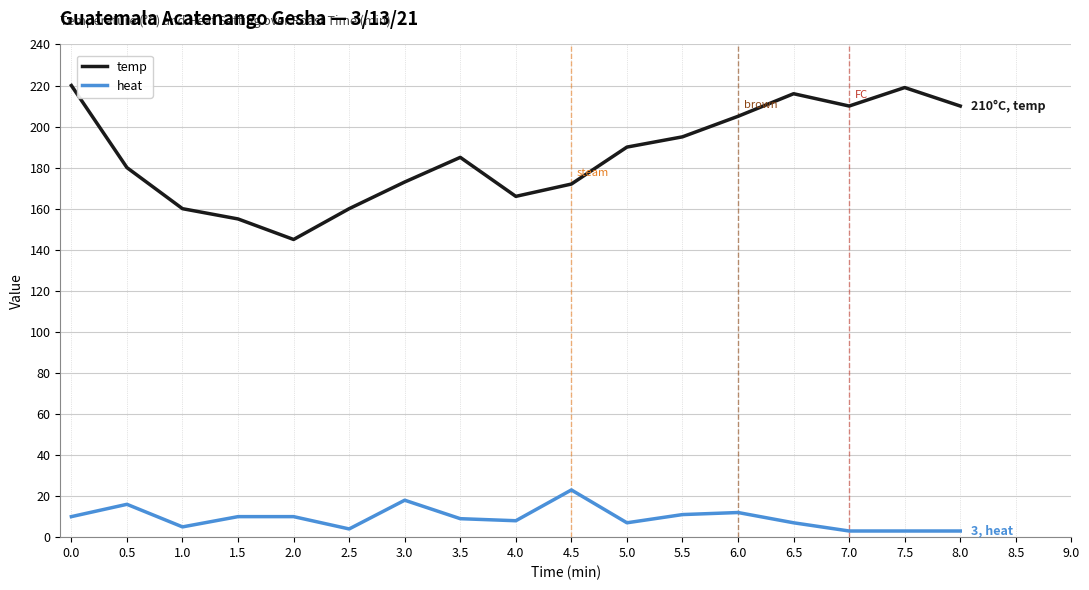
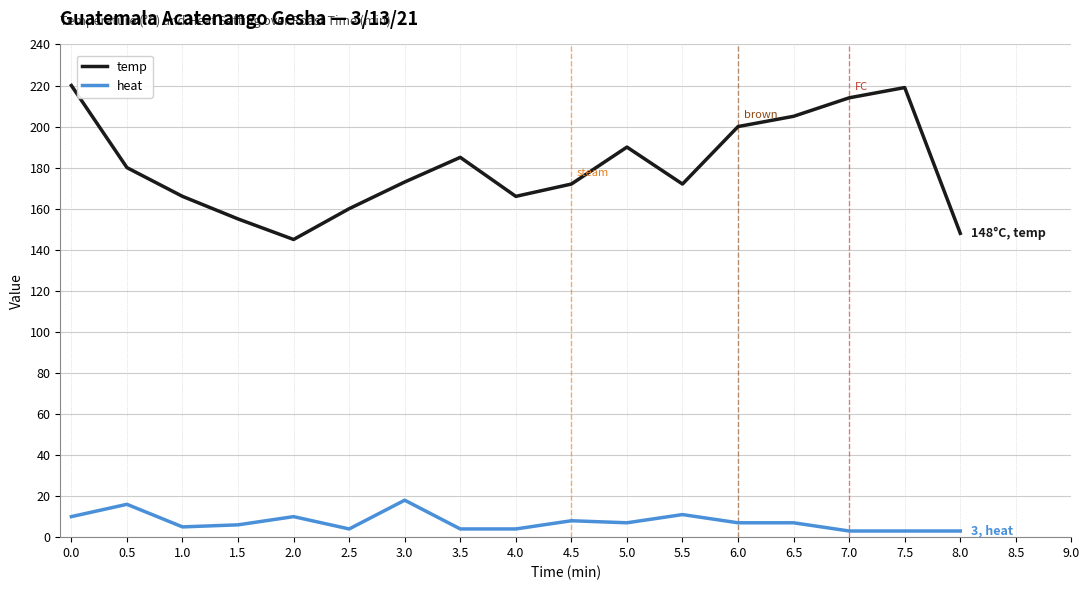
temp, 1.0: 160 -> 166
heat, 1.5: 10 -> 6
heat, 3.5: 9 -> 4
heat, 4.0: 8 -> 4
heat, 4.5: 23 -> 8
temp, 5.5: 195 -> 172
temp, 6.0: 205 -> 200
heat, 6.0: 12 -> 7
temp, 6.5: 216 -> 205
temp, 7.0: 210 -> 214
temp, 8.0: 210°C, -> 148°C,
